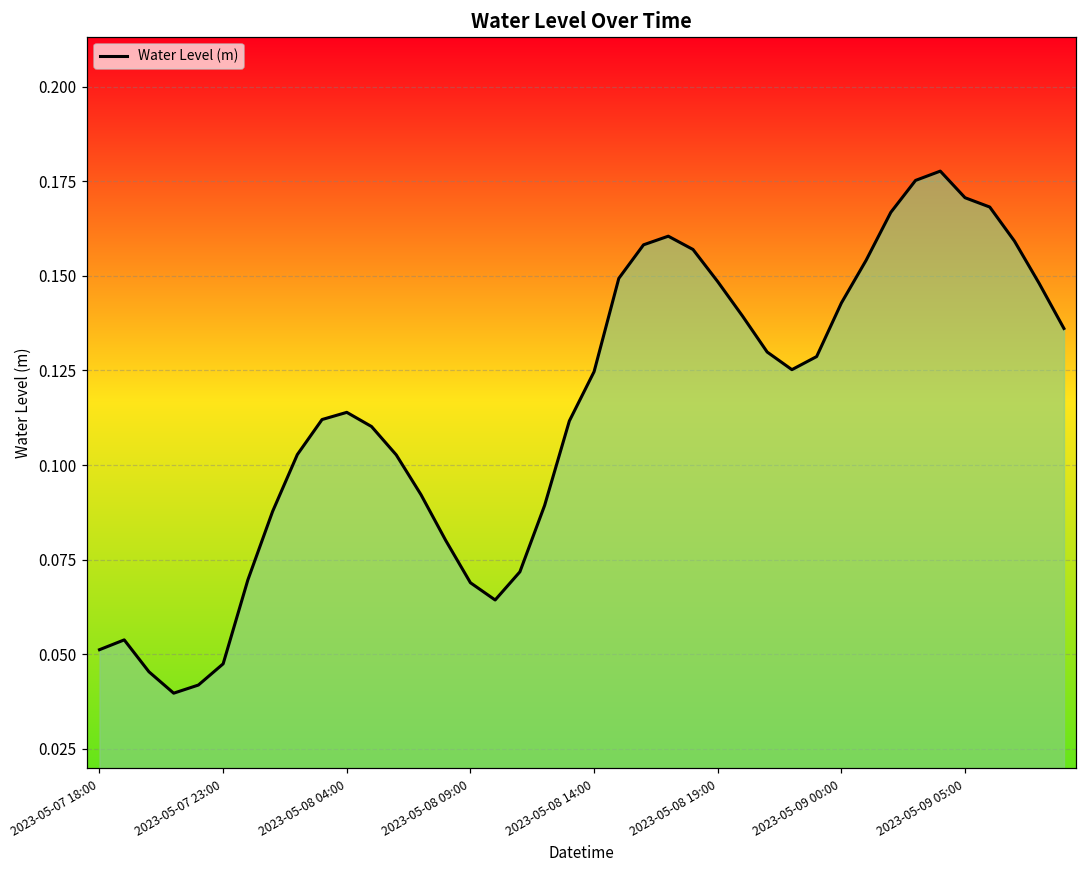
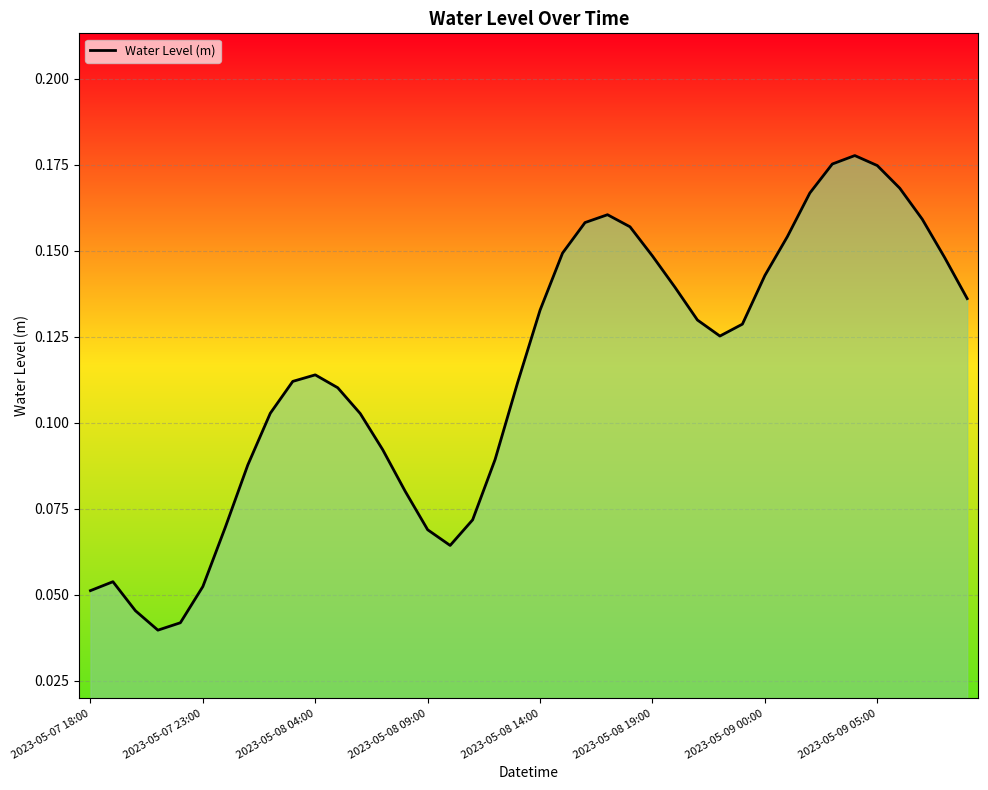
2023-05-07 23:00: 0.047 -> 0.052
2023-05-08 14:00: 0.125 -> 0.133
2023-05-09 05:00: 0.171 -> 0.175
